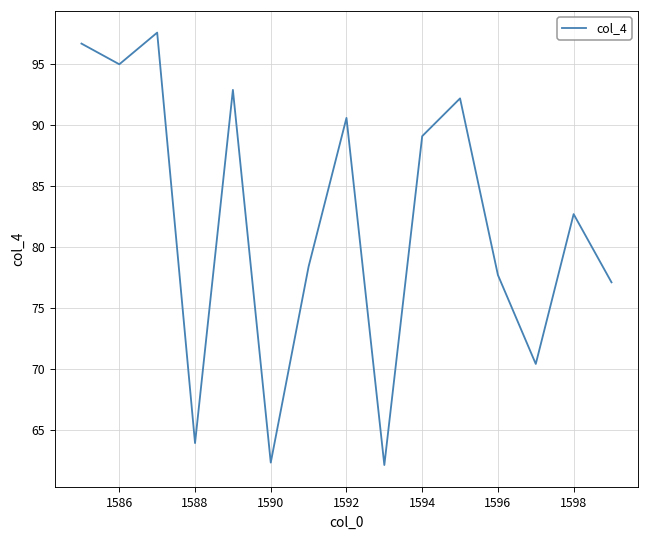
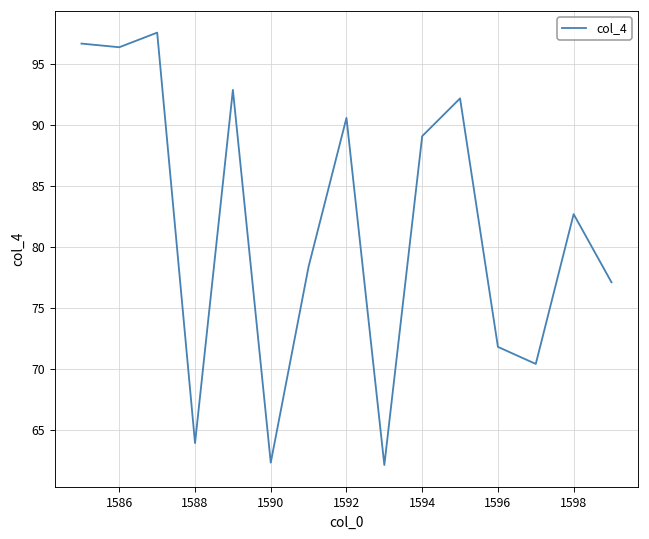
1586: 95.0 -> 96.4
1596: 77.7 -> 71.8
